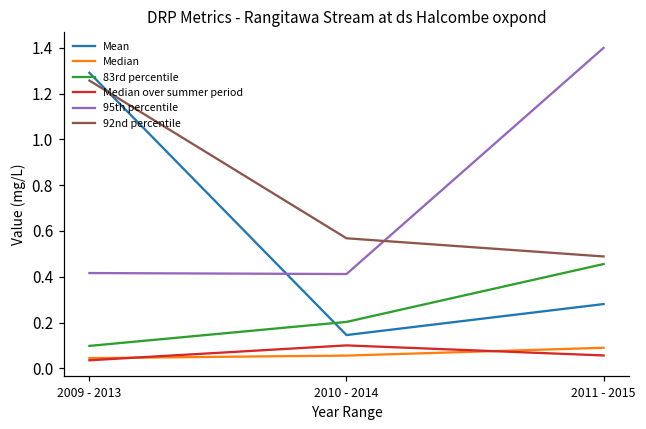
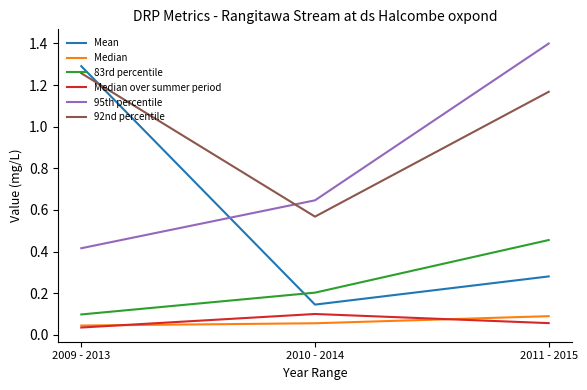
95th percentile, 2010 - 2014: 0.41 -> 0.65
92nd percentile, 2011 - 2015: 0.49 -> 1.17
